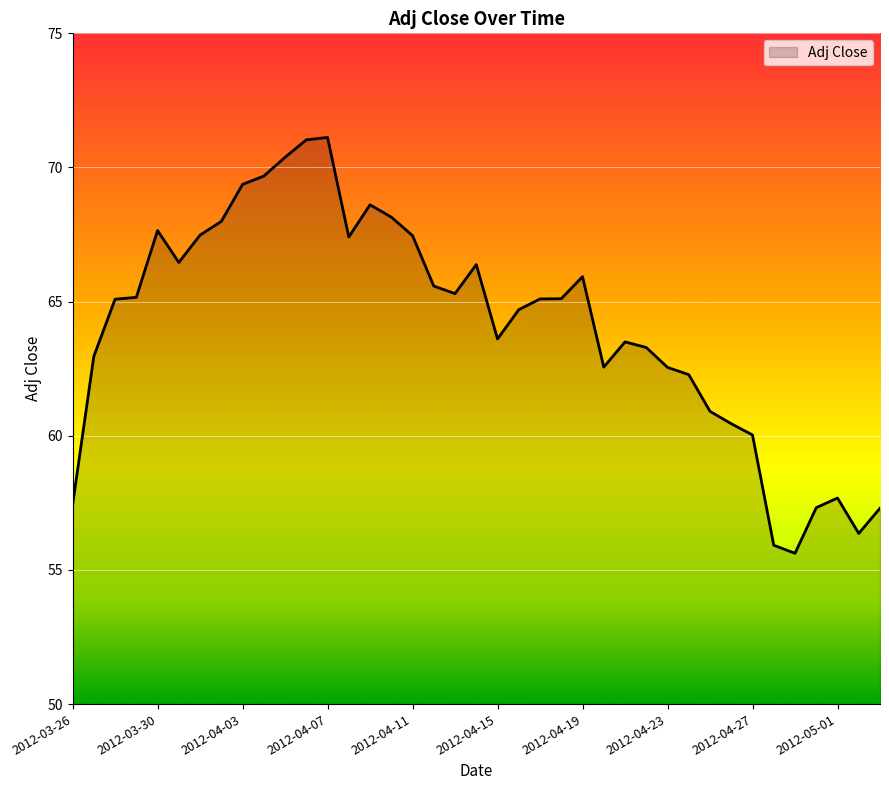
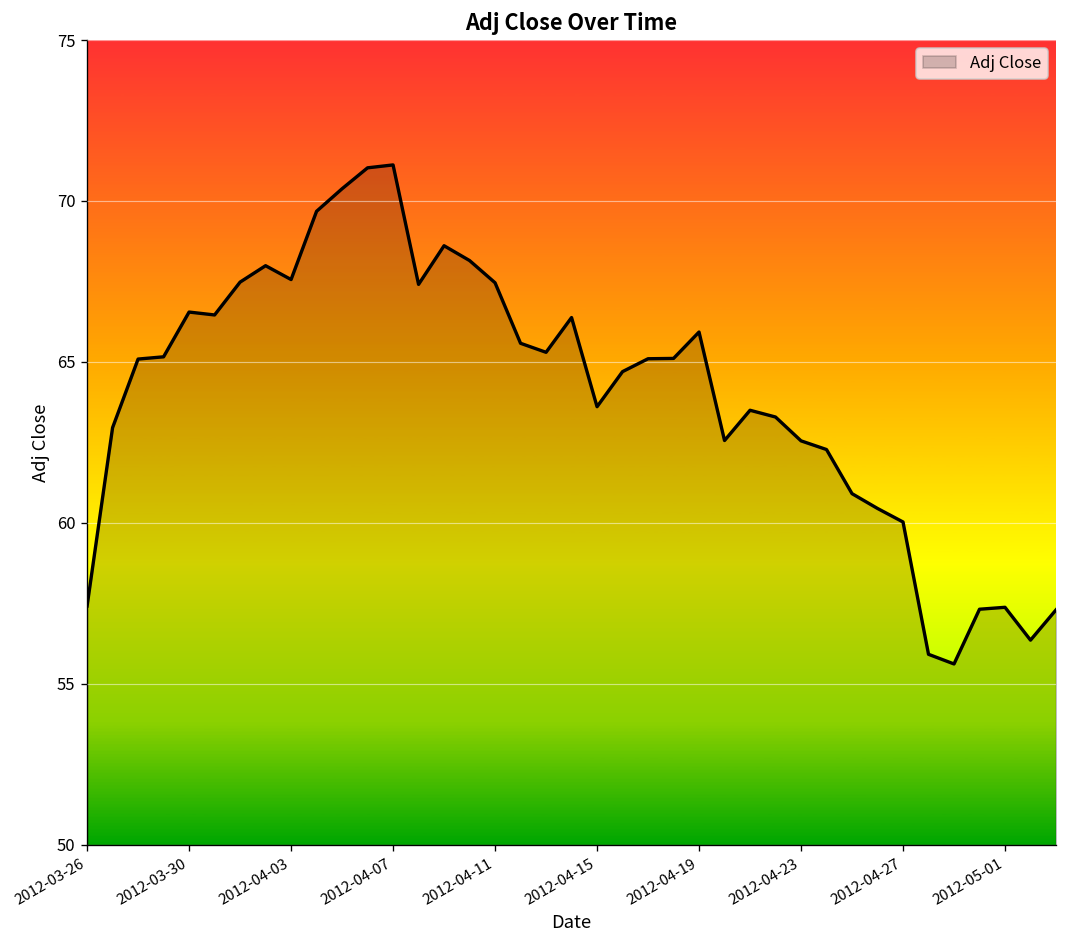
2012-03-30: 67.7 -> 66.6
2012-04-03: 69.4 -> 67.6
2012-05-01: 57.7 -> 57.4
